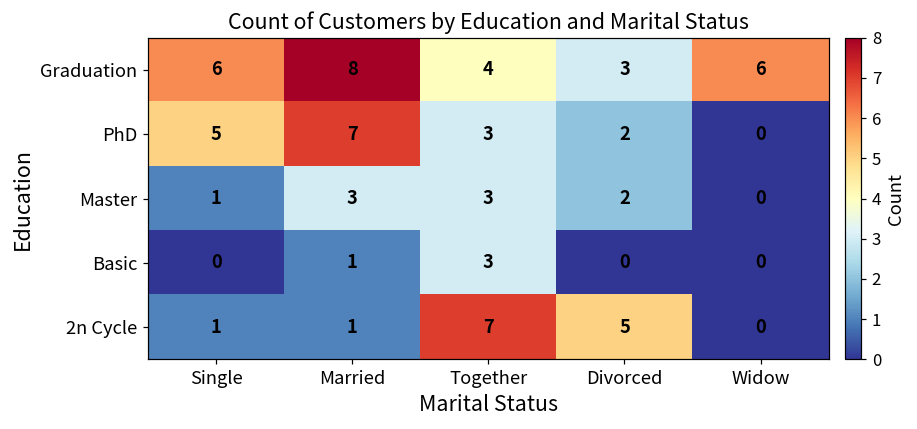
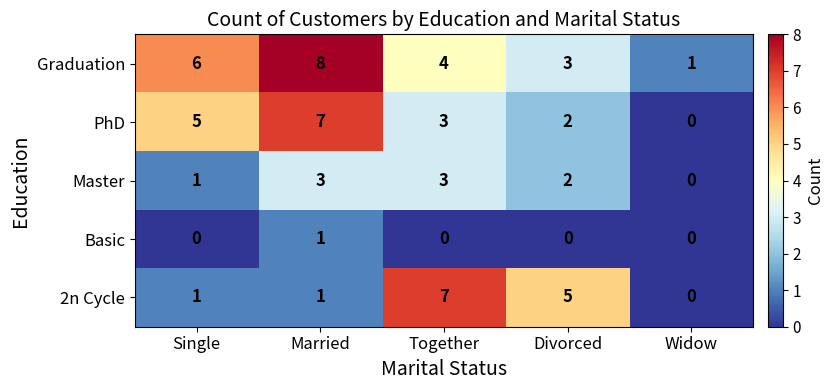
Graduation, Widow: 6 -> 1
Basic, Together: 3 -> 0
